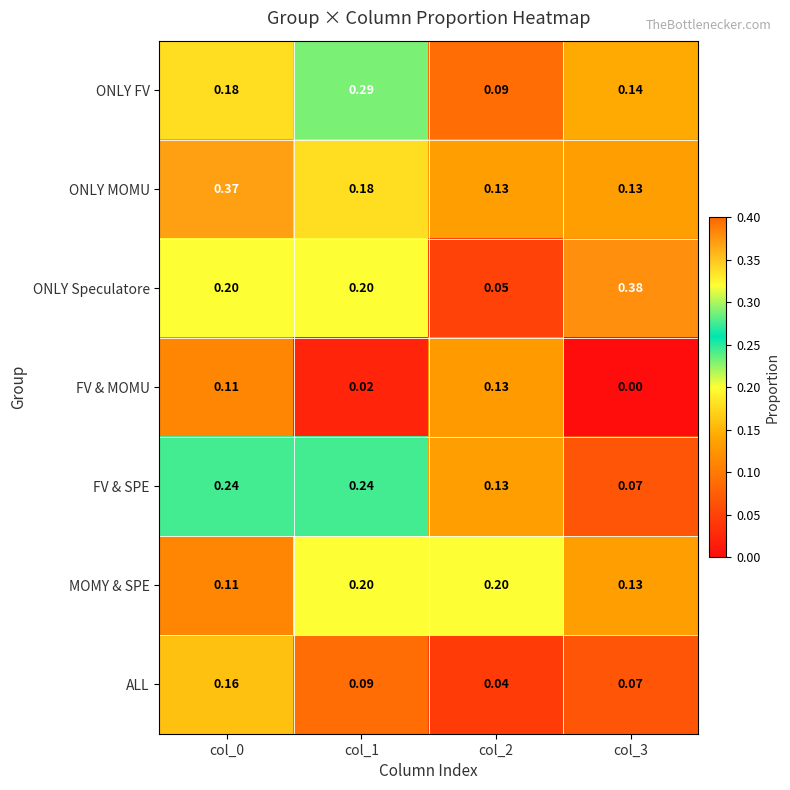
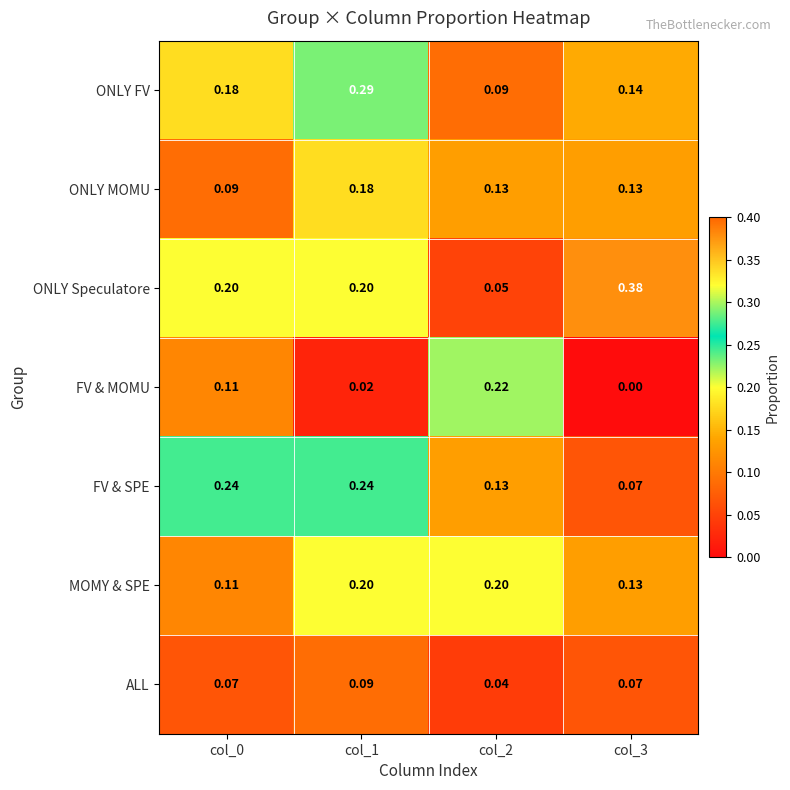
ONLY MOMU, col_0: 0.37 -> 0.09
FV & MOMU, col_2: 0.13 -> 0.22
ALL, col_0: 0.16 -> 0.07
